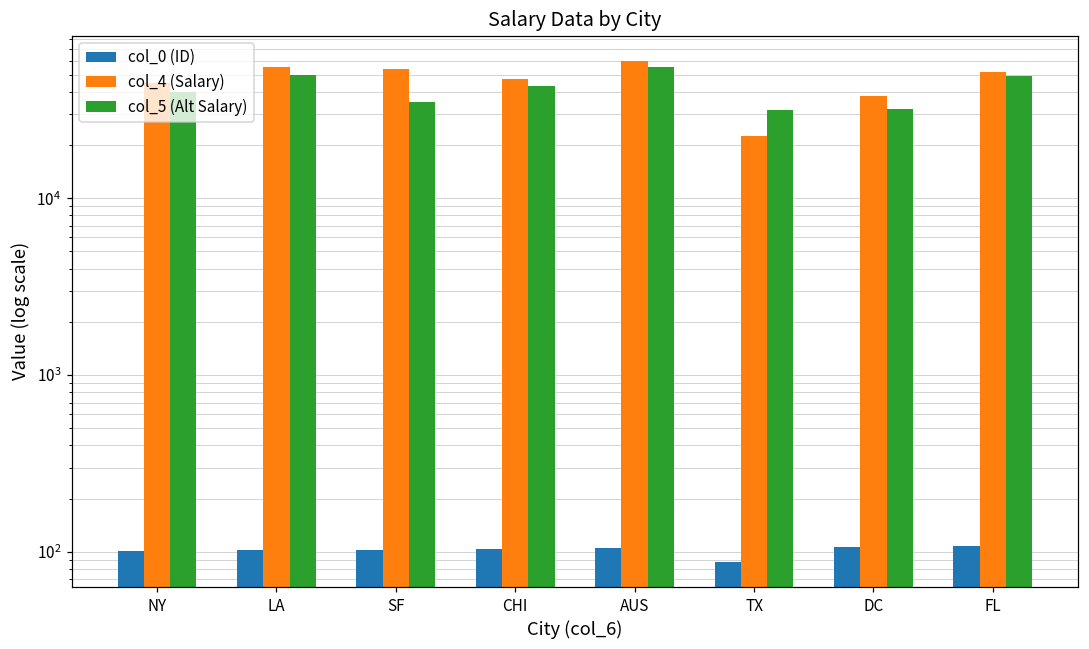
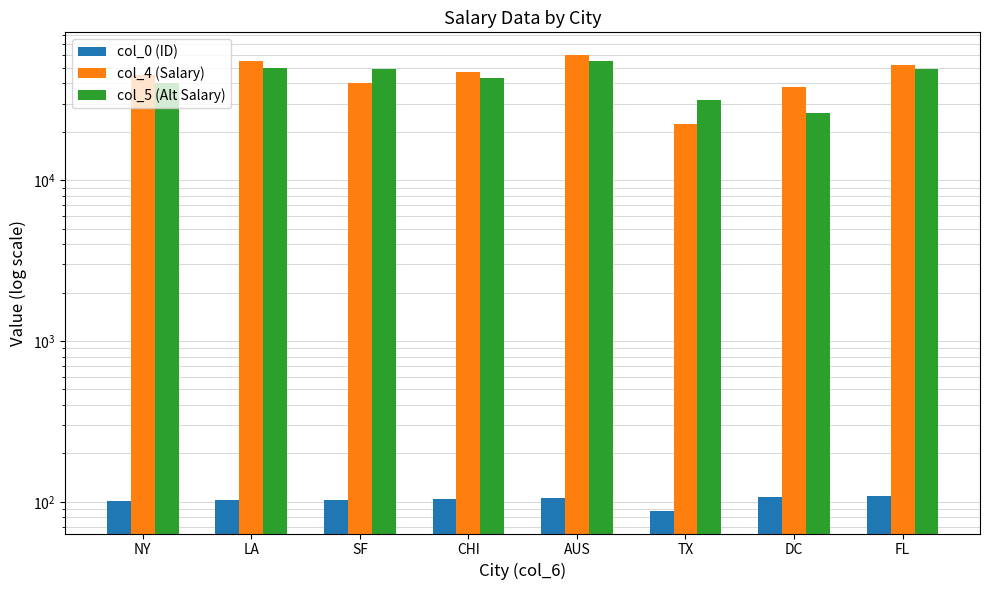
col_4 (Salary), SF: 54000 -> 40000
col_5 (Alt Salary), SF: 35000 -> 49000
col_5 (Alt Salary), DC: 32000 -> 26000
